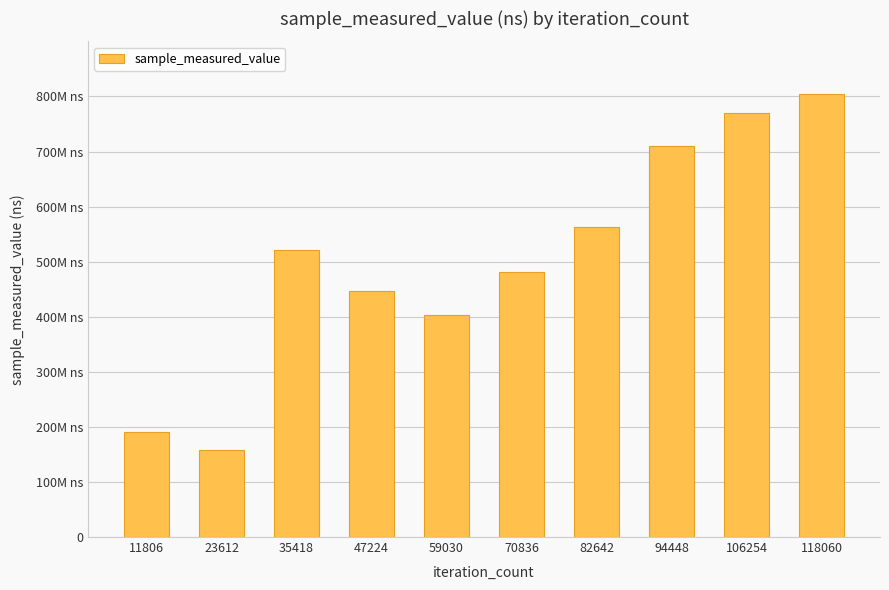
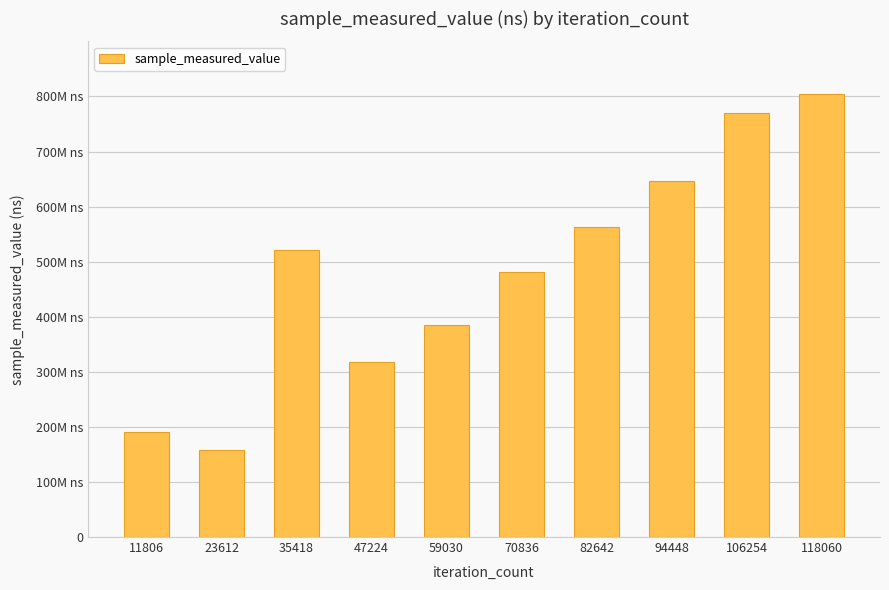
47224: 450M ns -> 320M ns
59030: 400M ns -> 390M ns
94448: 710M ns -> 650M ns
